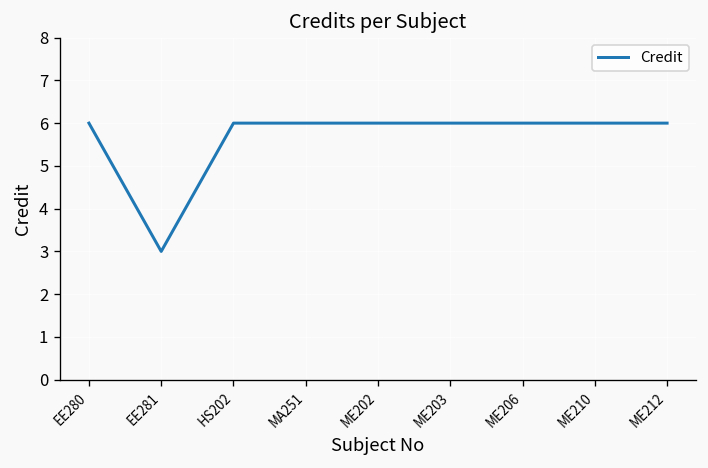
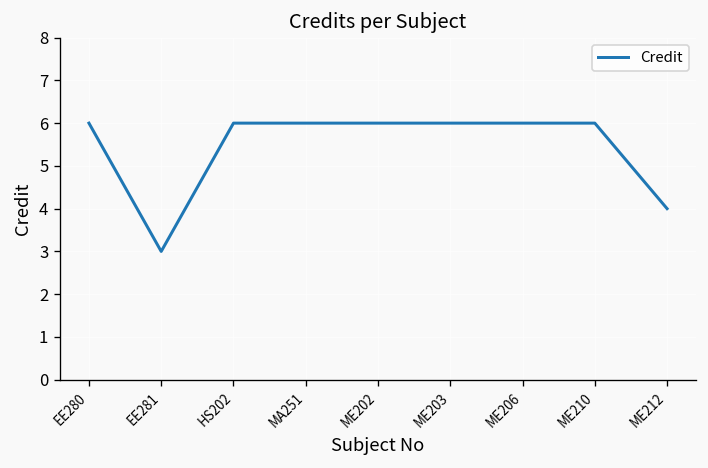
ME212: 6 -> 4
